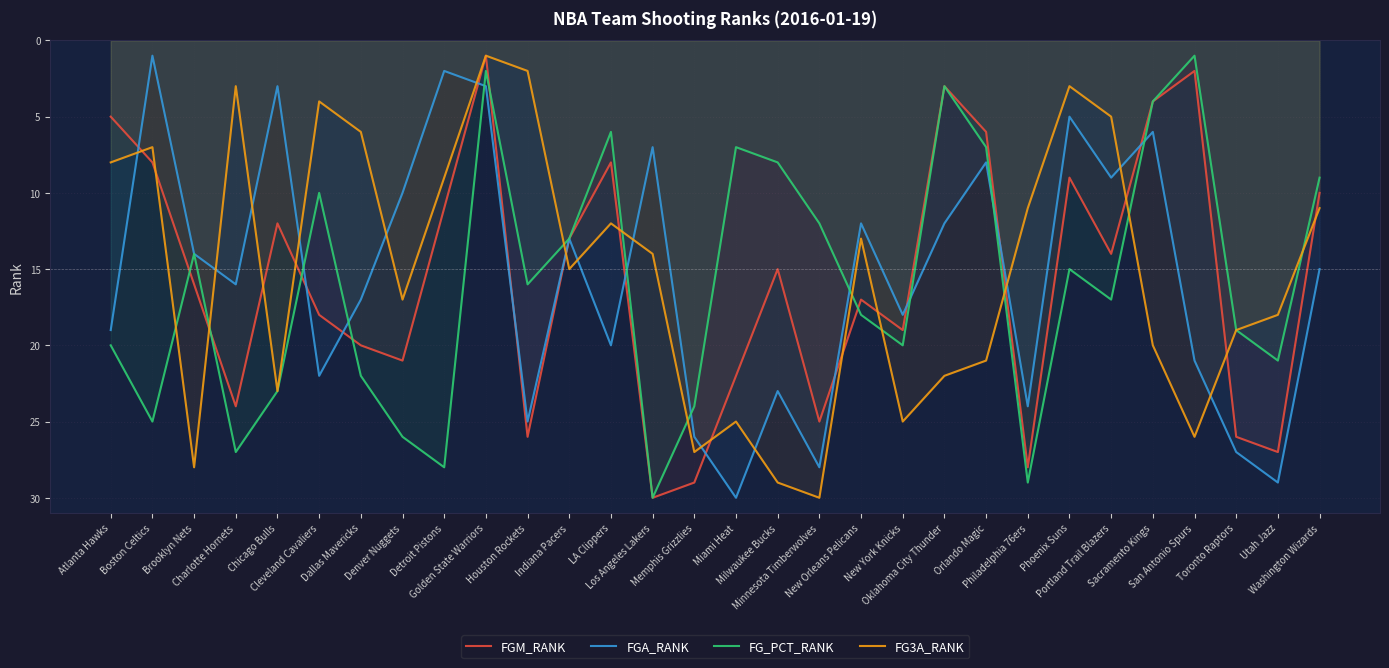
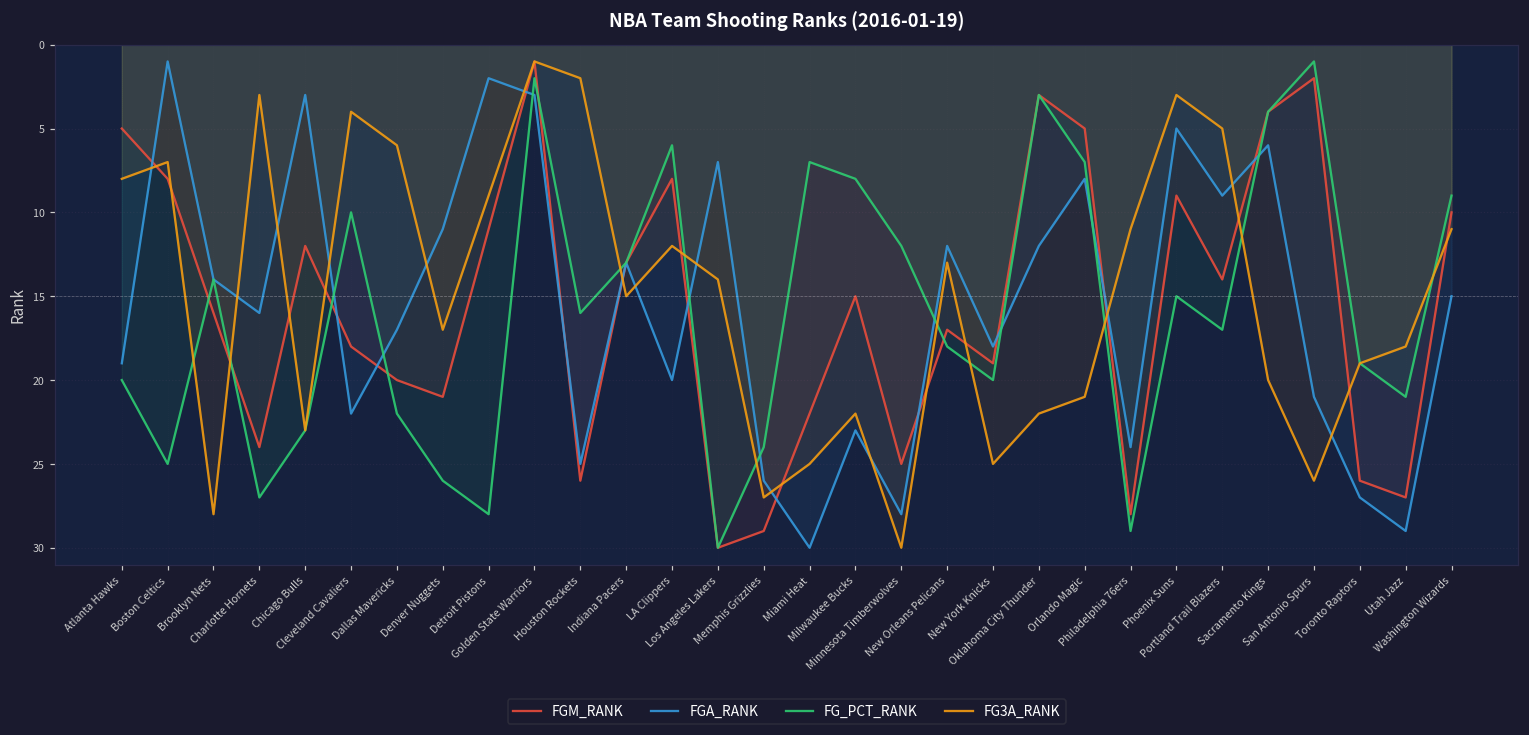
FGA_RANK, Denver Nuggets: 10 -> 11
FG3A_RANK, Milwaukee Bucks: 29 -> 22
FGM_RANK, Orlando Magic: 6 -> 5
